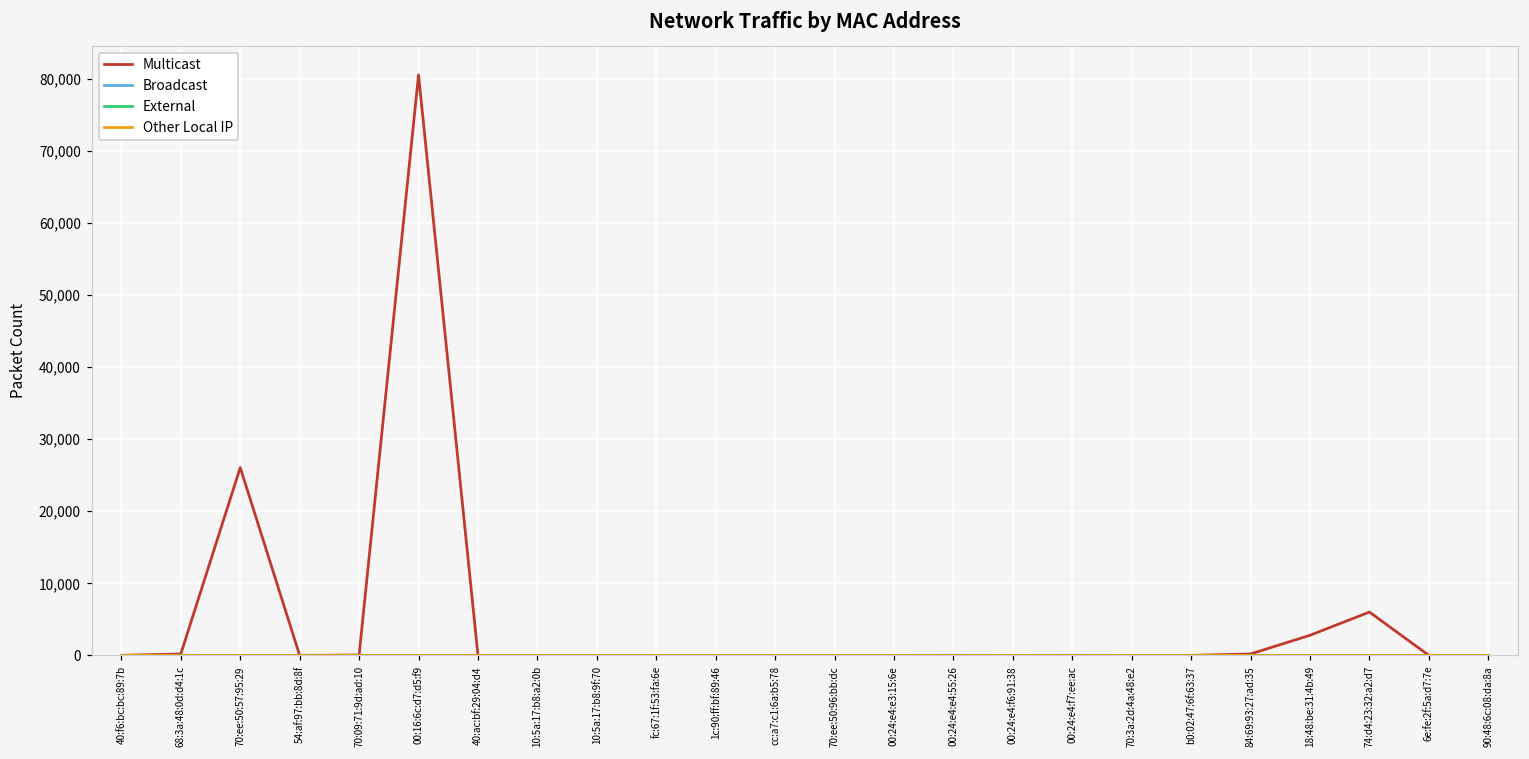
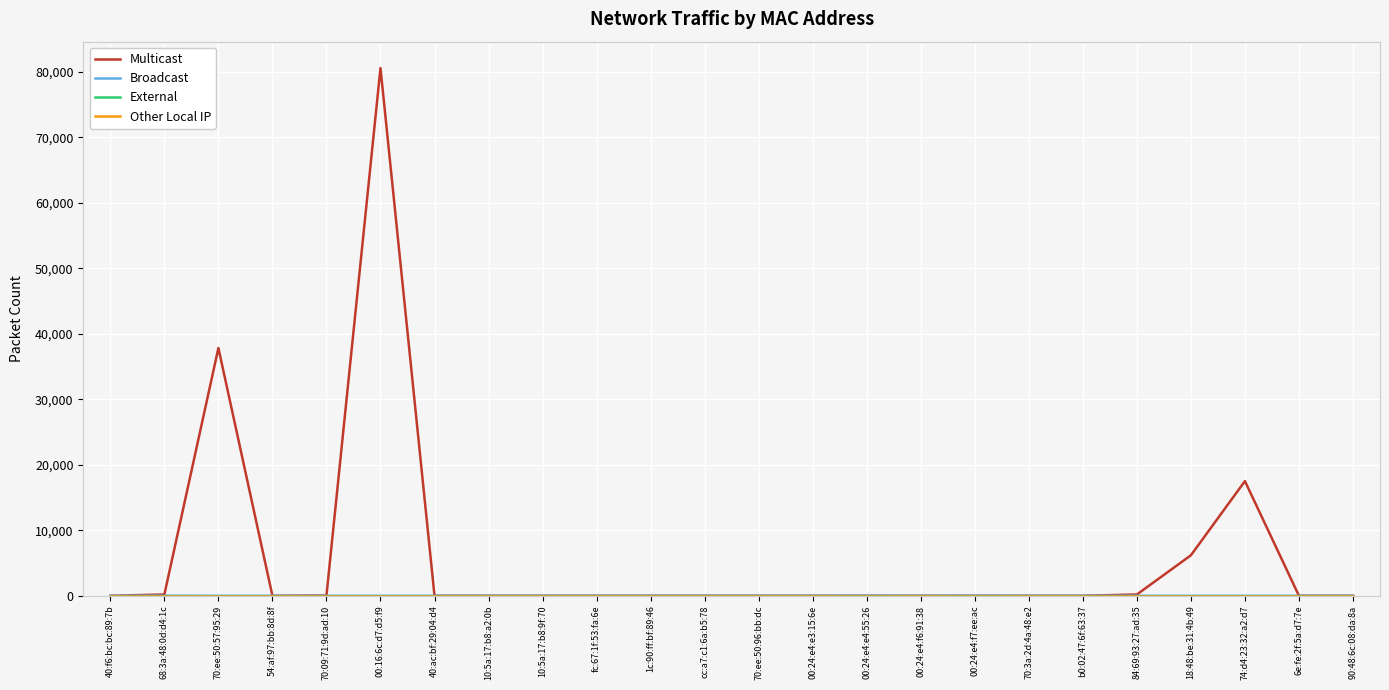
Multicast, 70:ee:50:57:95:29: 26,000 -> 38,000
Multicast, 18:48:be:31:4b:49: 3,000 -> 6,000
Multicast, 74:d4:23:32:a2:d7: 6,000 -> 18,000
